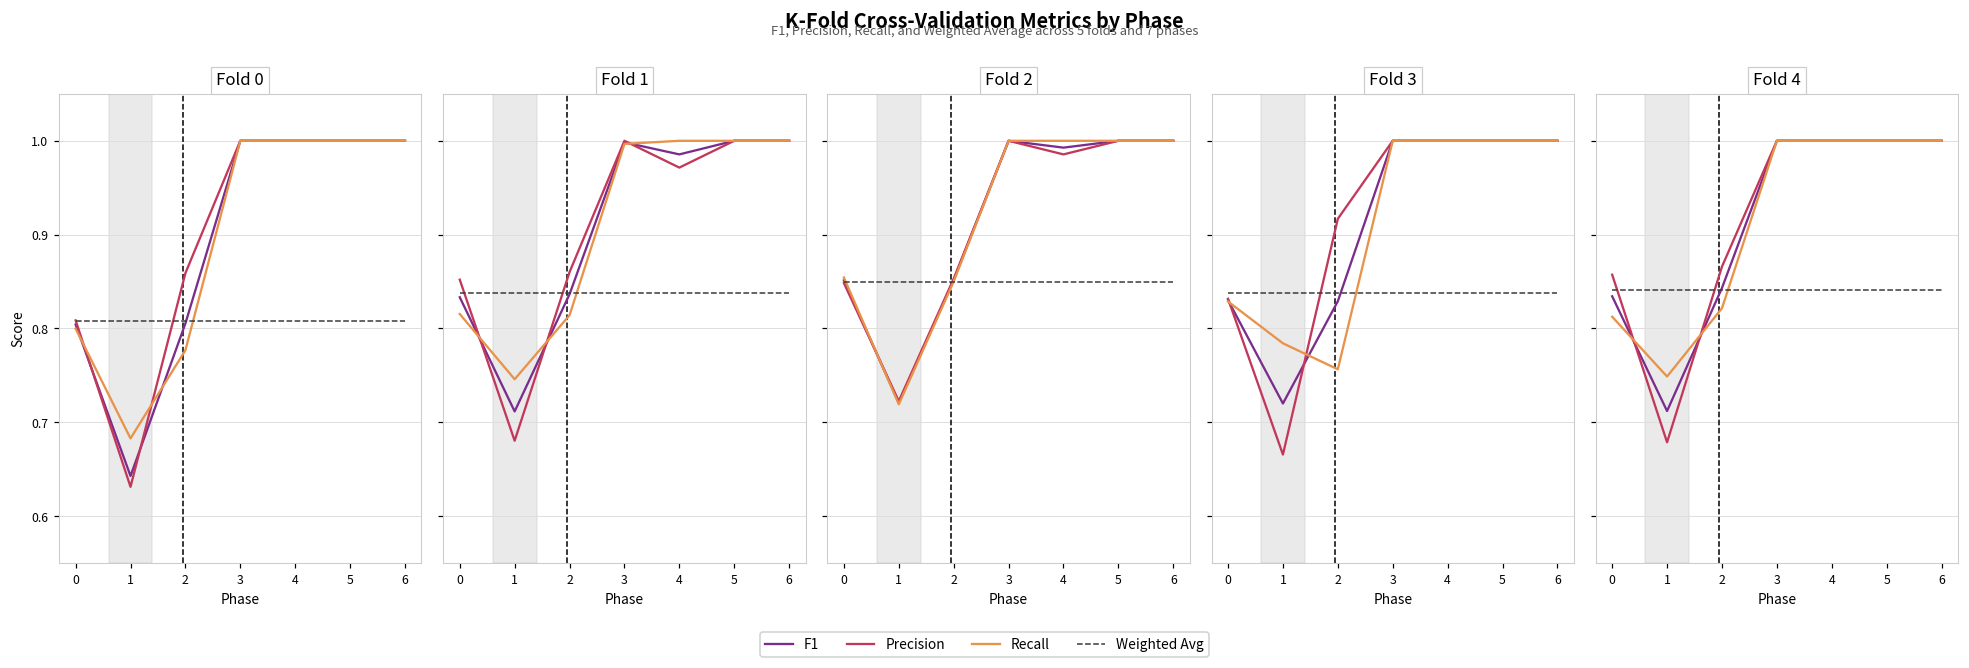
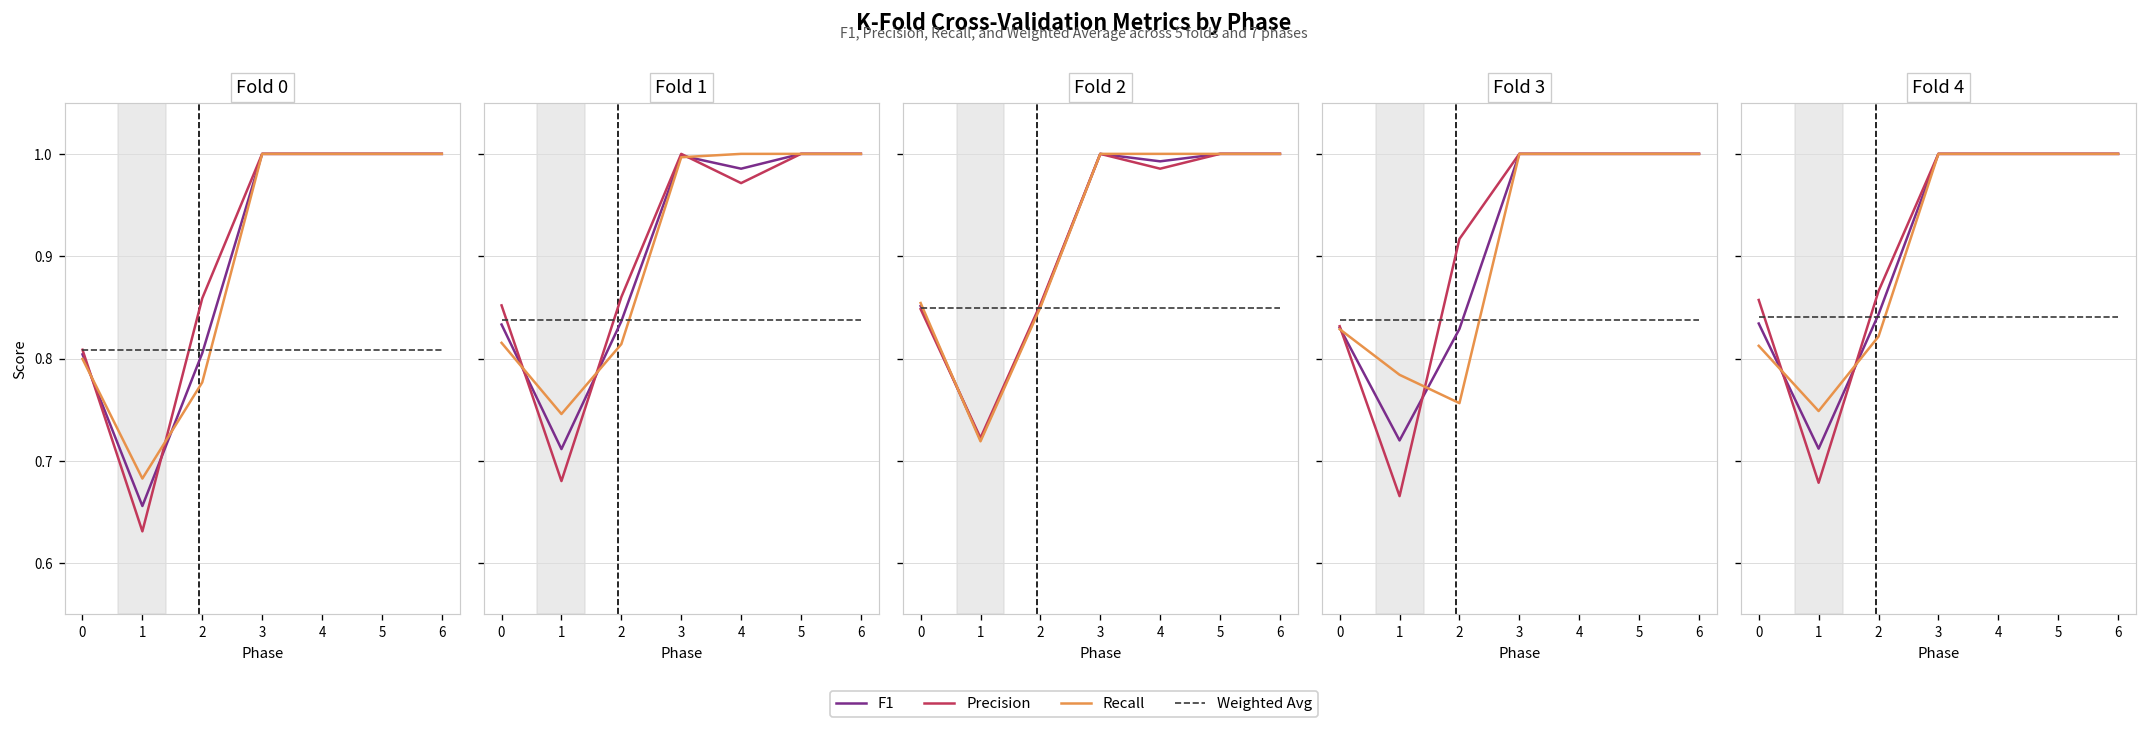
Fold 0, F1, 1: 0.64 -> 0.66
